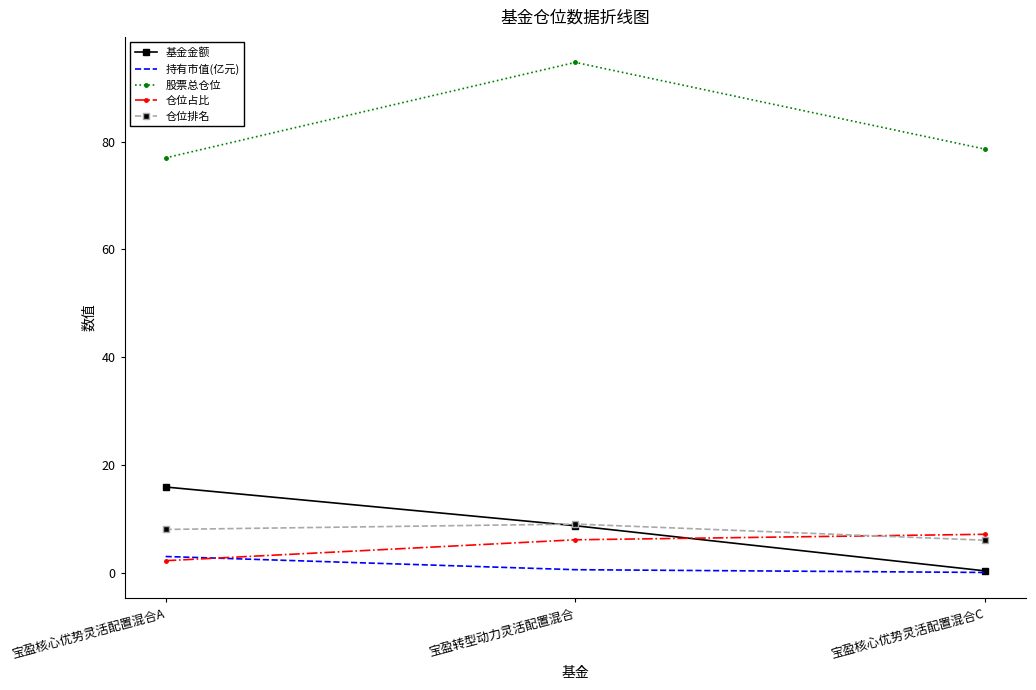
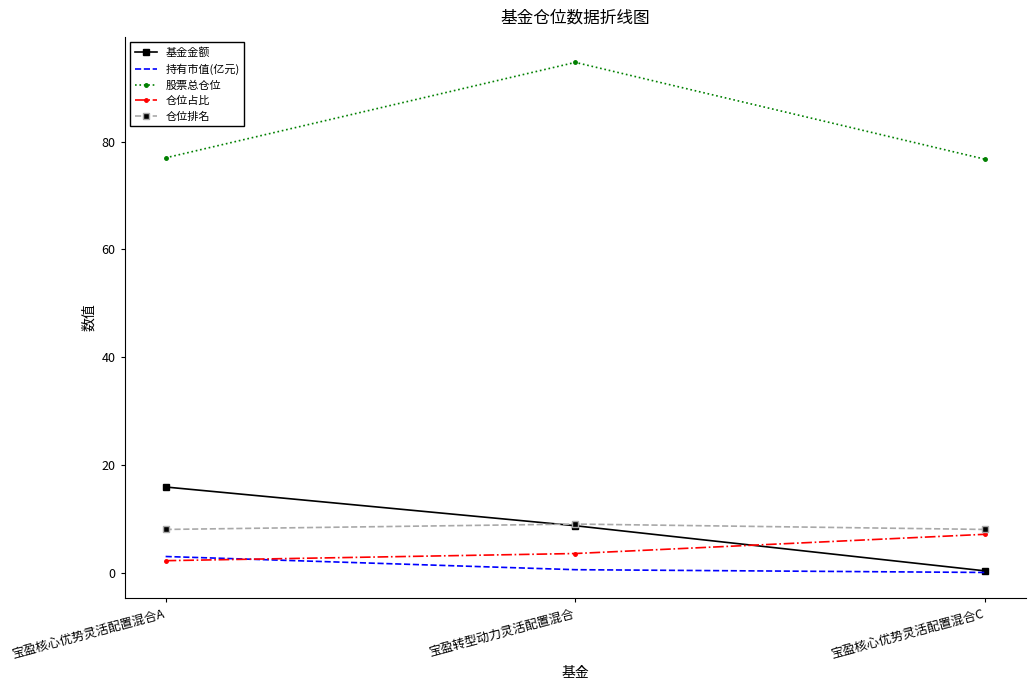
仓位占比, 宝盈转型动力灵活配置混合: 6 -> 4
股票总仓位, 宝盈核心优势灵活配置混合C: 79 -> 77
仓位排名, 宝盈核心优势灵活配置混合C: 6 -> 8
